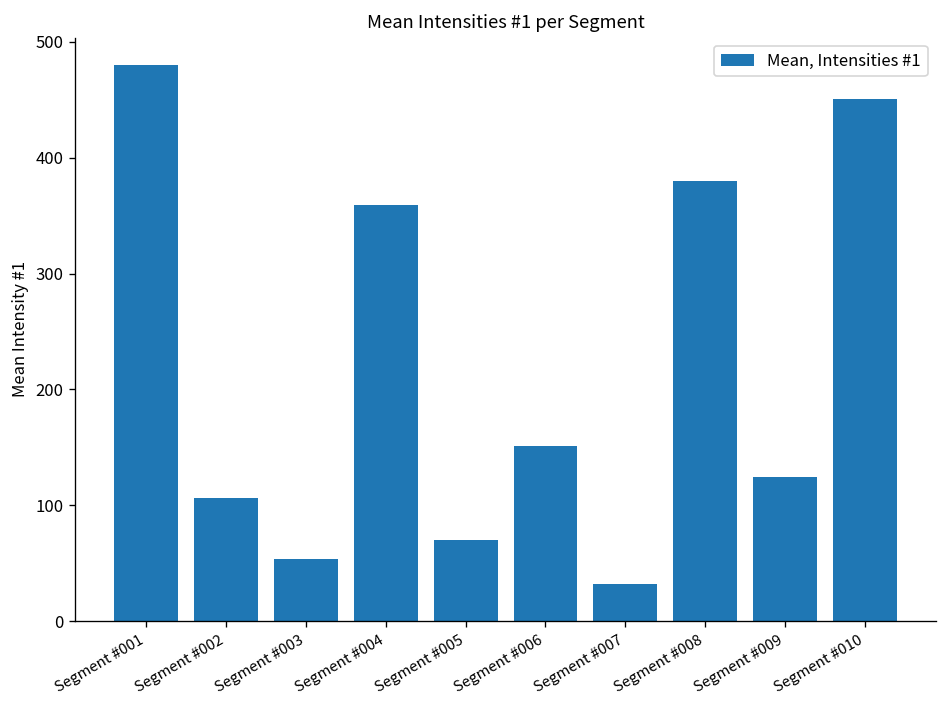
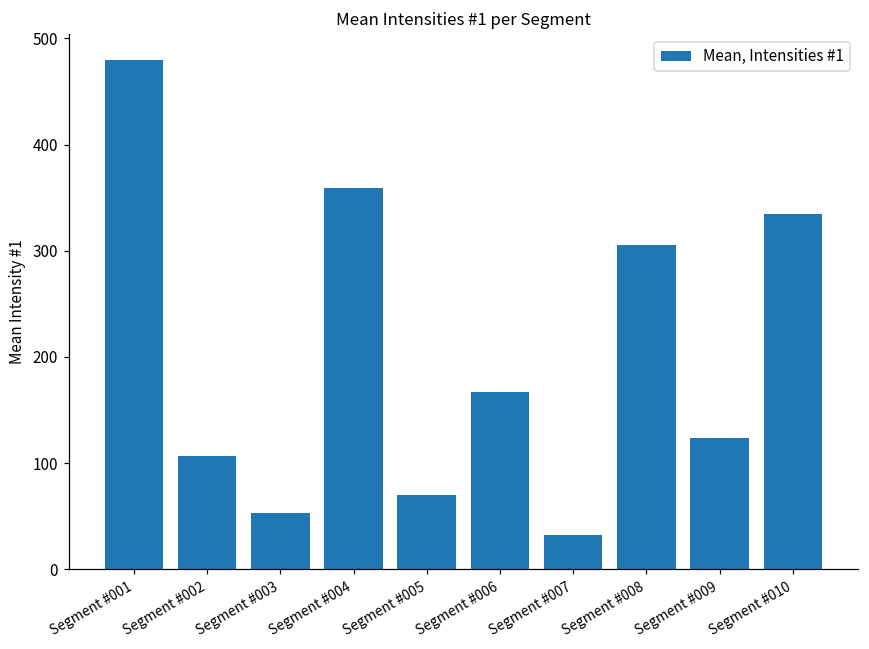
Segment #006: 150 -> 170
Segment #008: 380 -> 310
Segment #010: 450 -> 330
